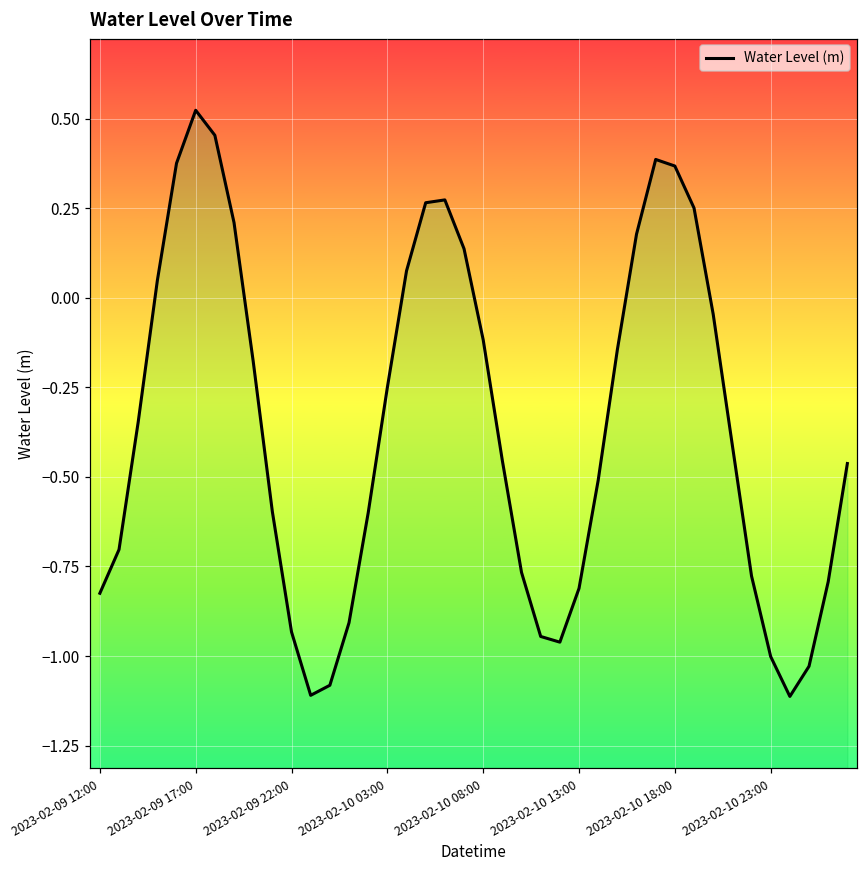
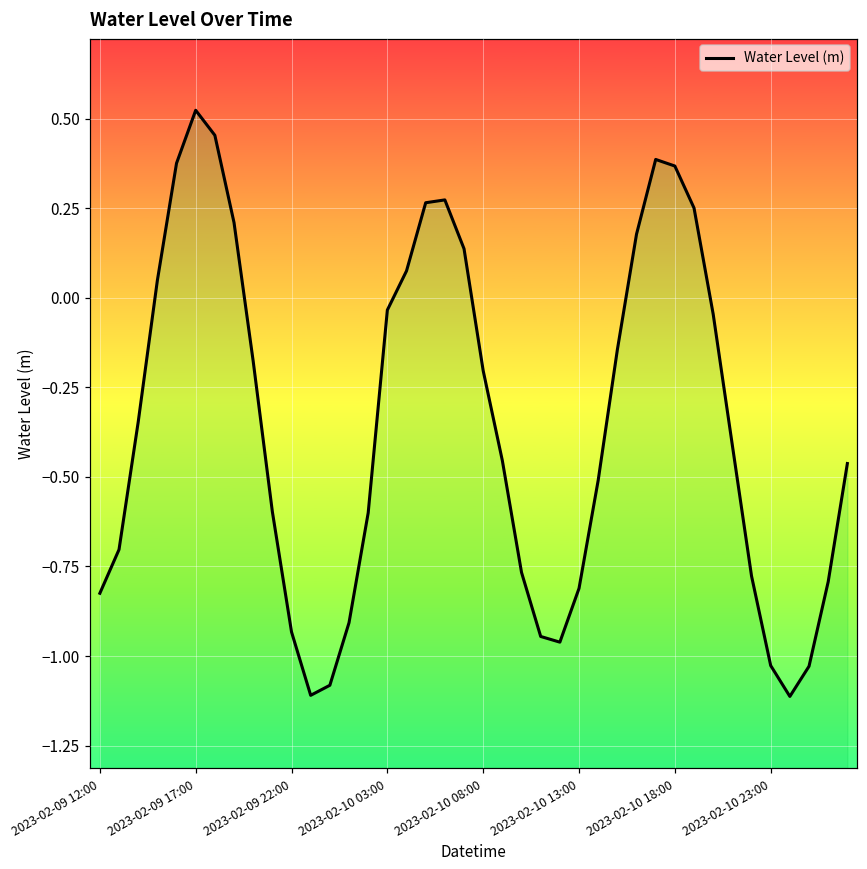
2023-02-10 03:00: -0.25 -> -0.03
2023-02-10 08:00: -0.12 -> -0.20
2023-02-10 23:00: -1.00 -> -1.03
